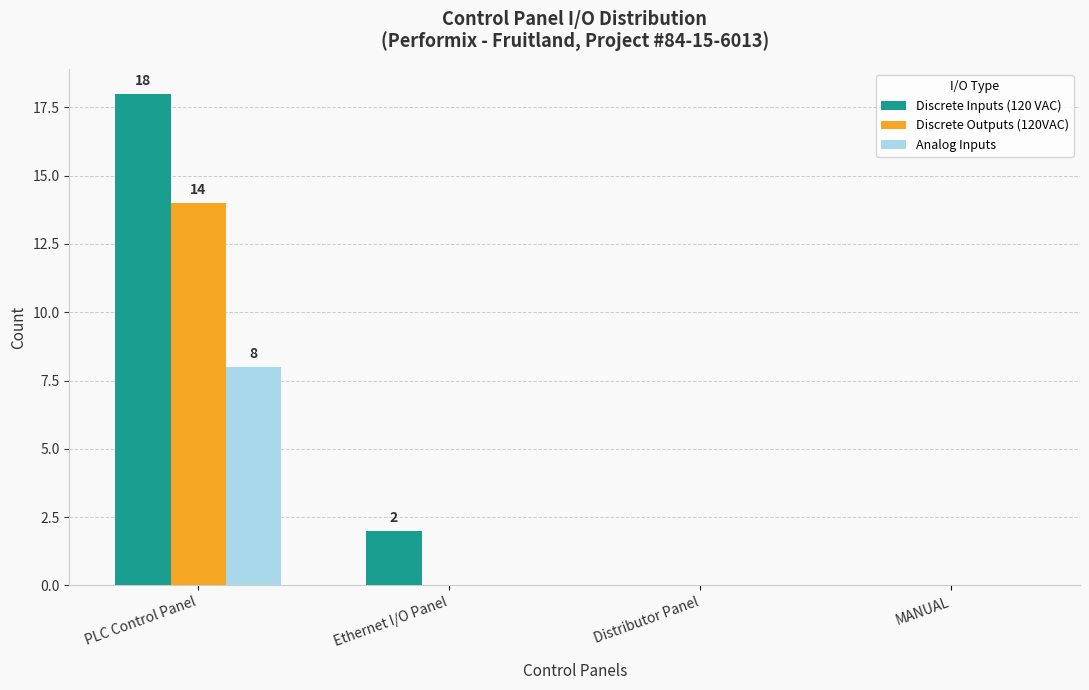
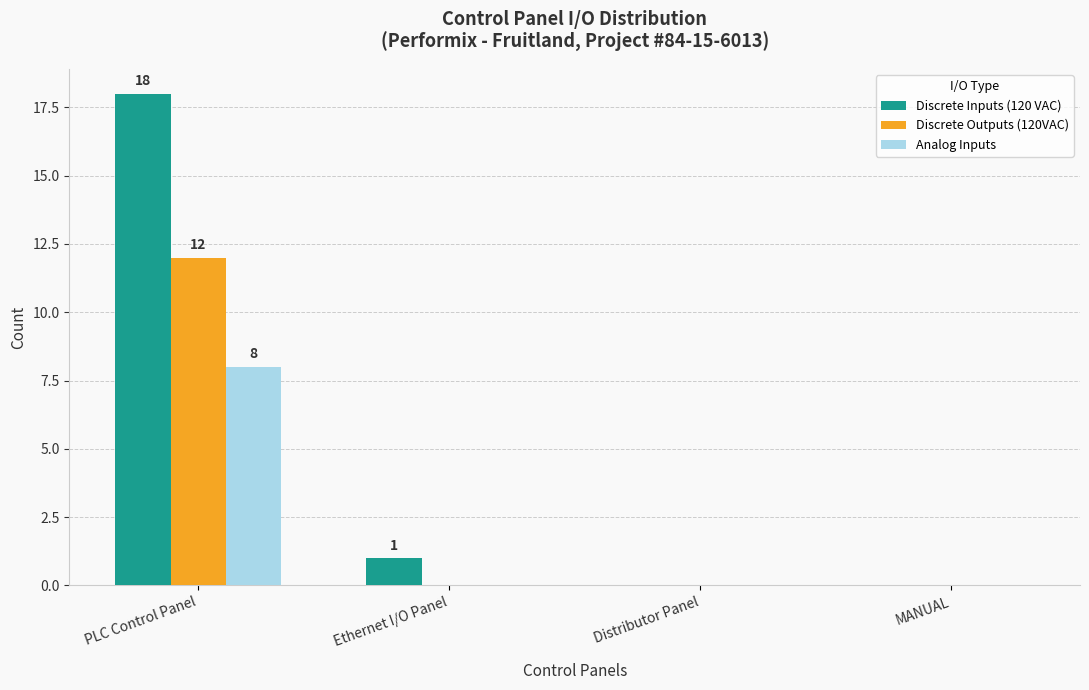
Discrete Outputs (120VAC), PLC Control Panel: 14 -> 12
Discrete Inputs (120 VAC), Ethernet I/O Panel: 2 -> 1
